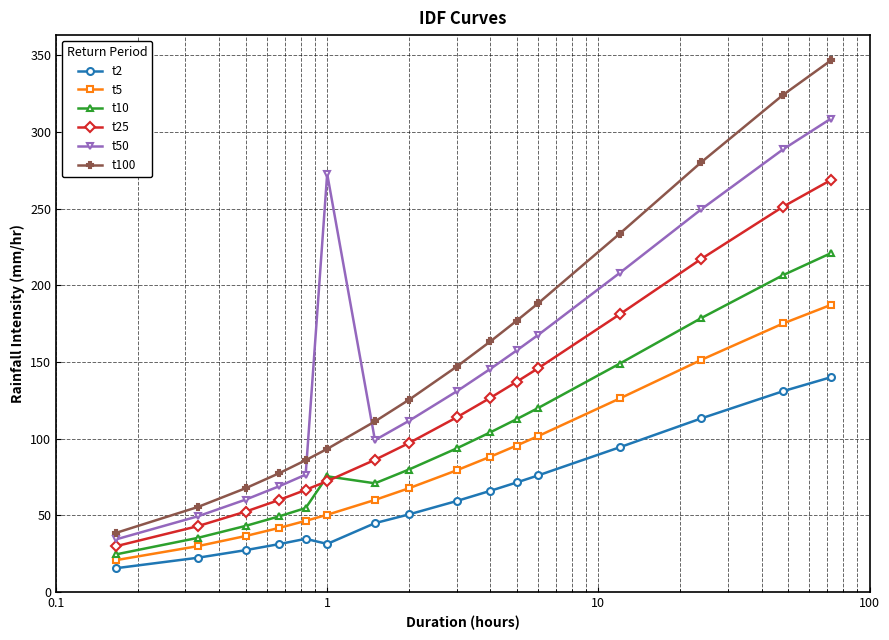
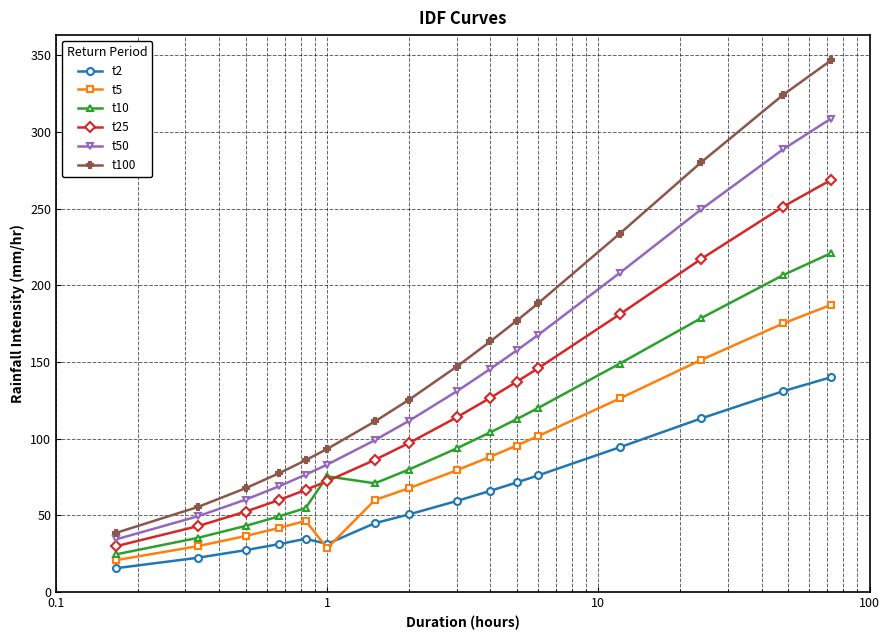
t5, 1: 50 -> 29
t50, 1: 273 -> 83
